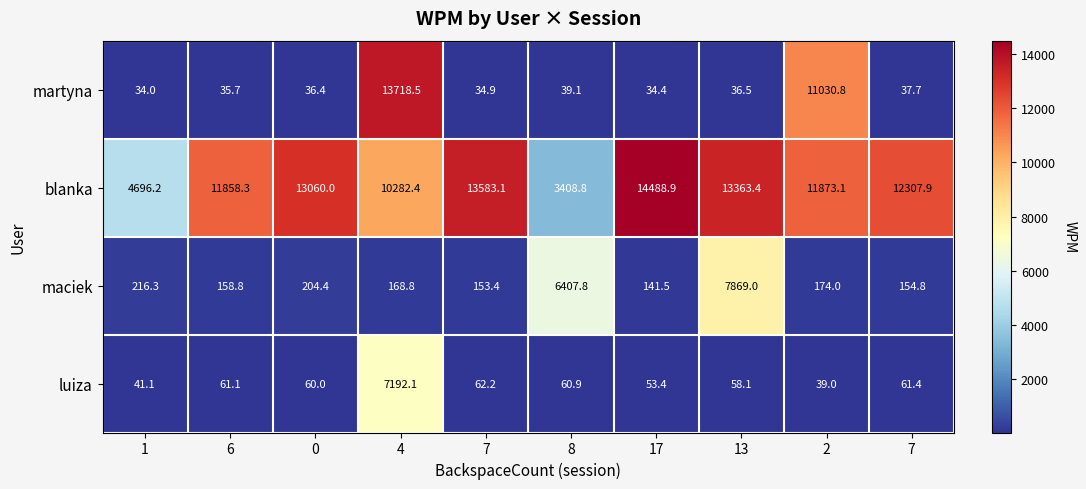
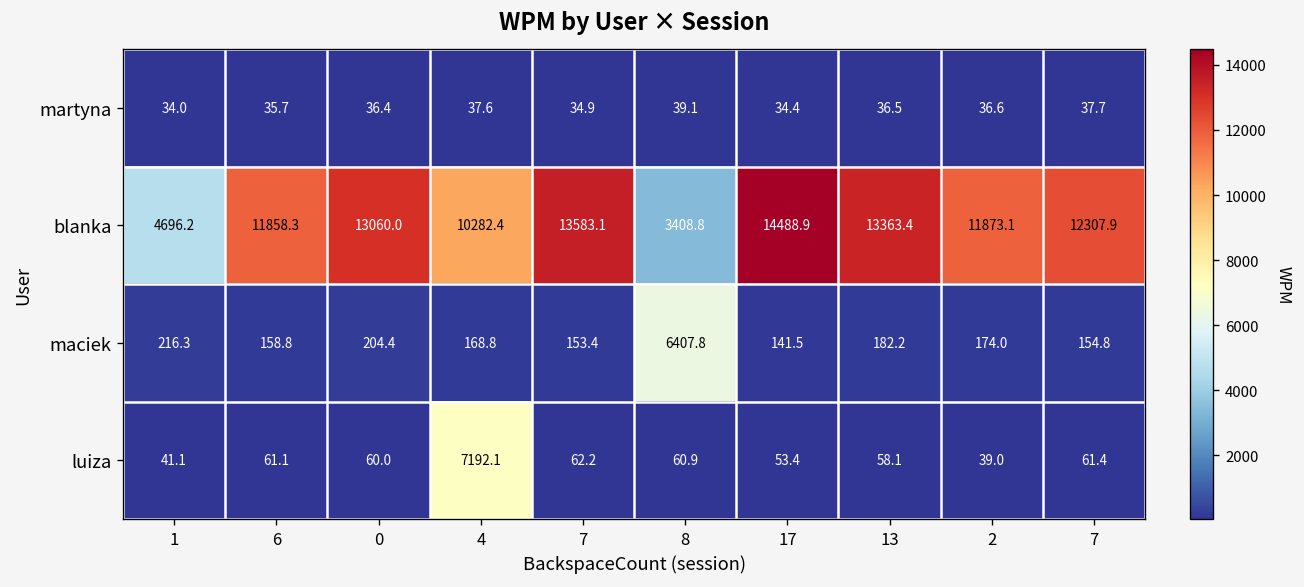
martyna, 4: 13718.5 -> 37.6
martyna, 2: 11030.8 -> 36.6
maciek, 13: 7869.0 -> 182.2
